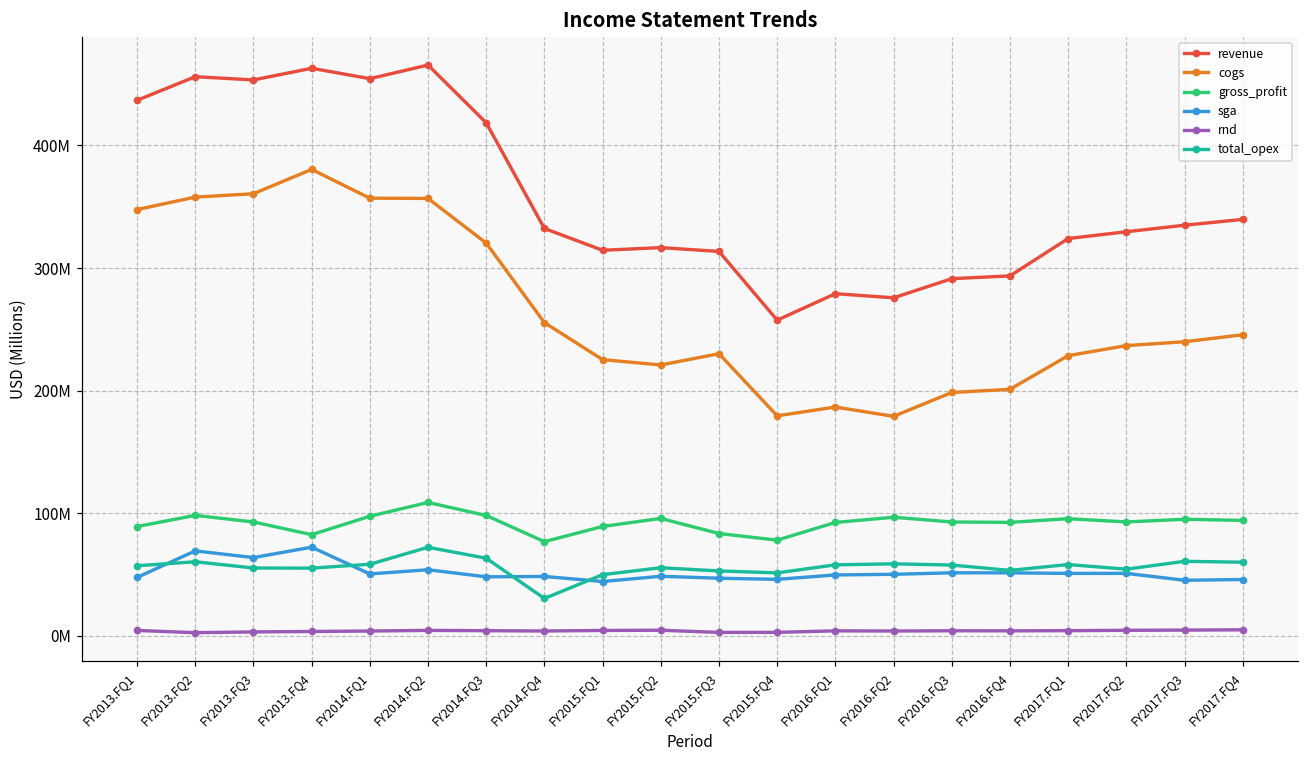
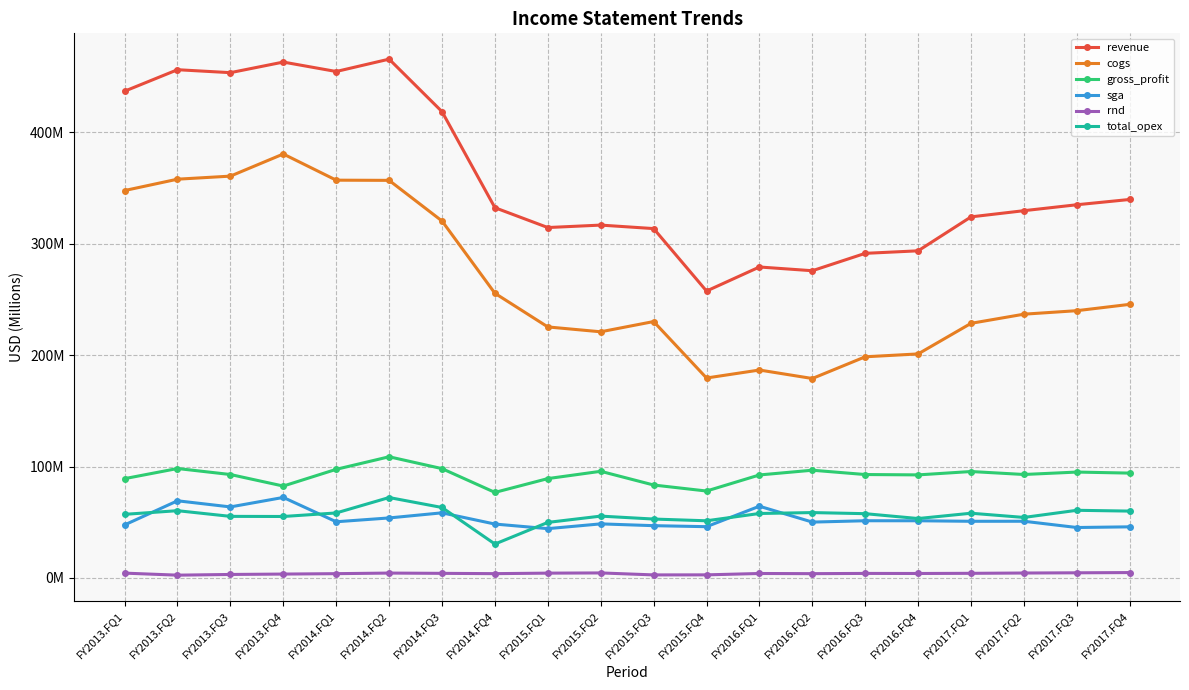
sga, FY2014.FQ3: 48000000 -> 58000000
sga, FY2016.FQ1: 50000000 -> 64000000
